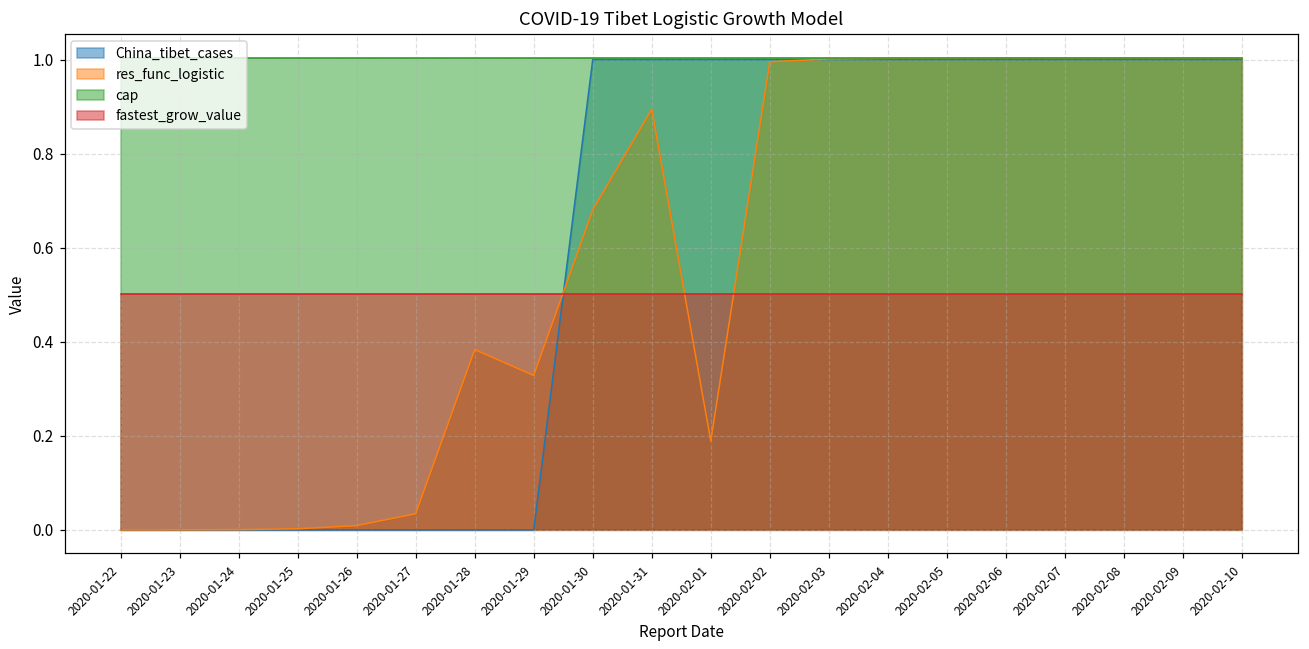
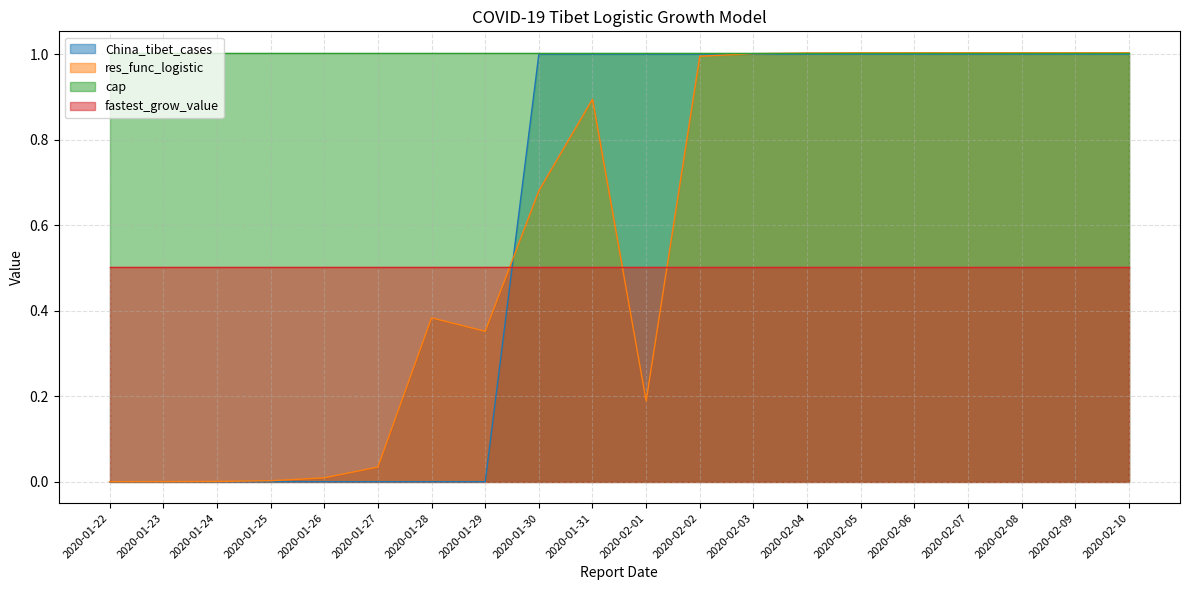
res_func_logistic, 2020-01-29: 0.33 -> 0.35
